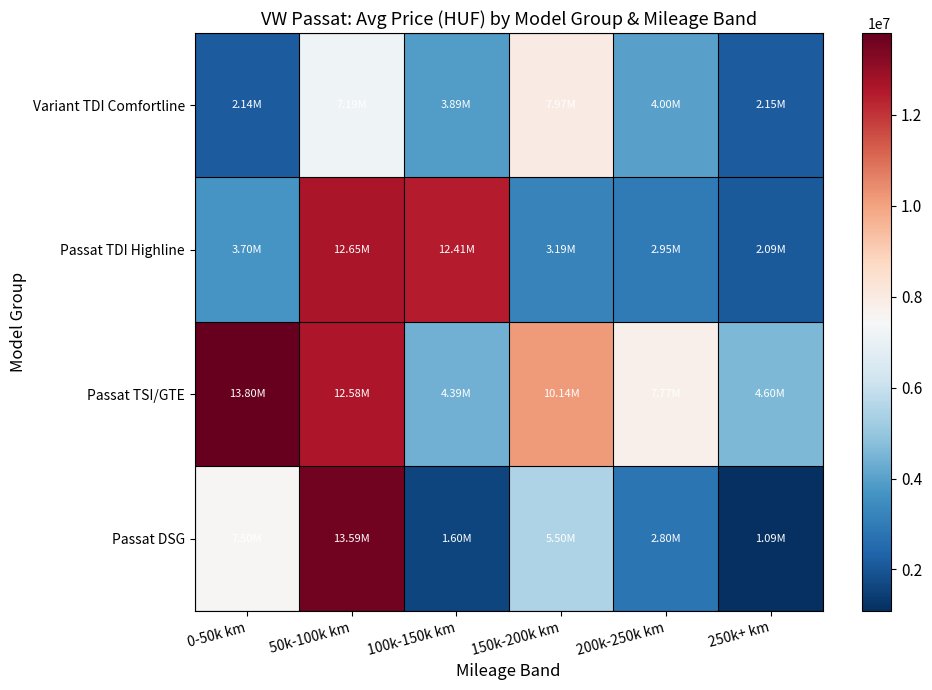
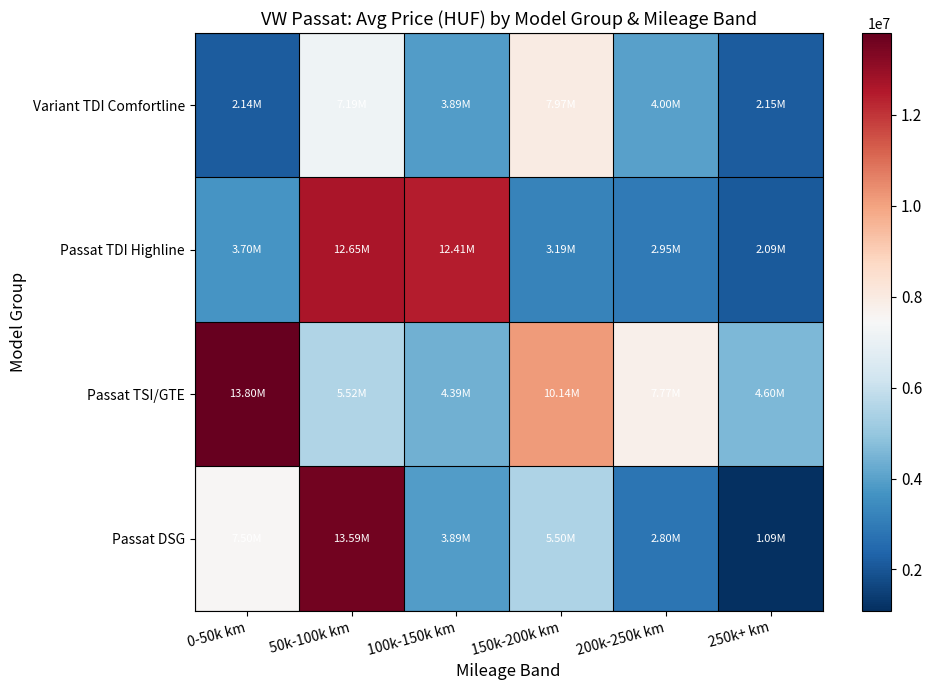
Passat TSI/GTE, 50k-100k km: 12.58M -> 5.52M
Passat DSG, 100k-150k km: 1.60M -> 3.89M
